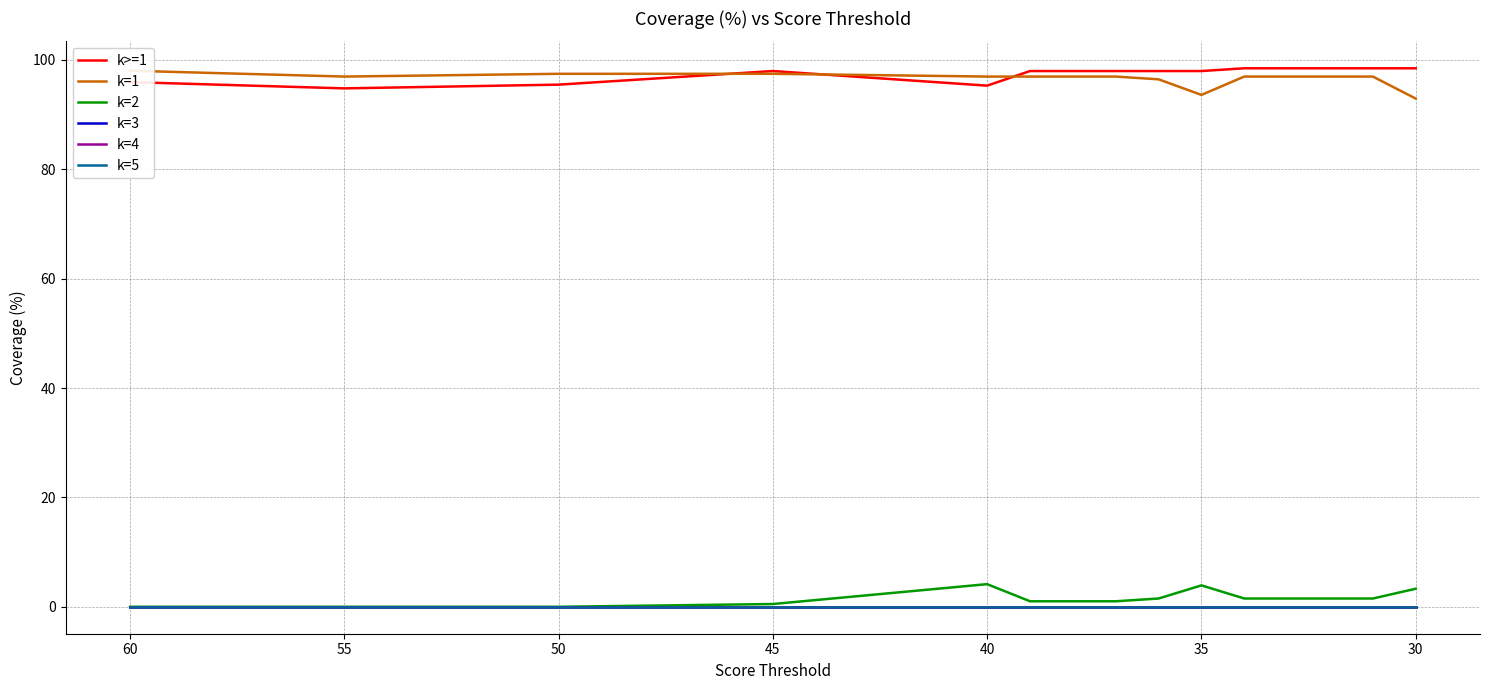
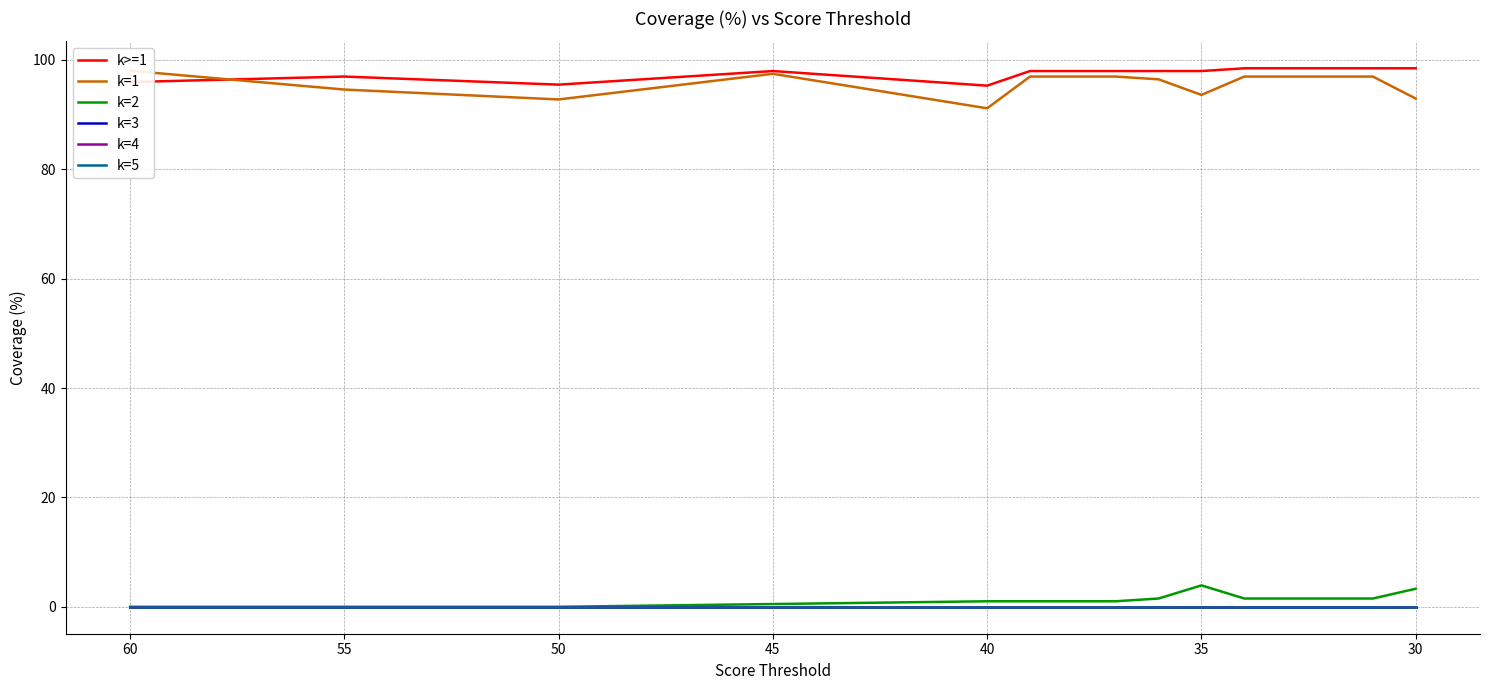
k>=1, 55: 95 -> 97
k=1, 55: 97 -> 95
k=1, 50: 97 -> 93
k=1, 40: 97 -> 91
k=2, 40: 4 -> 1
